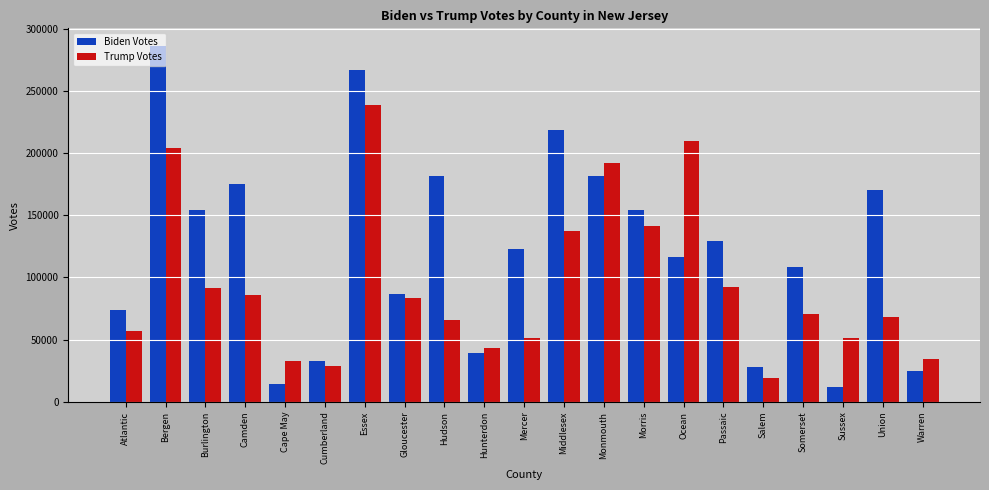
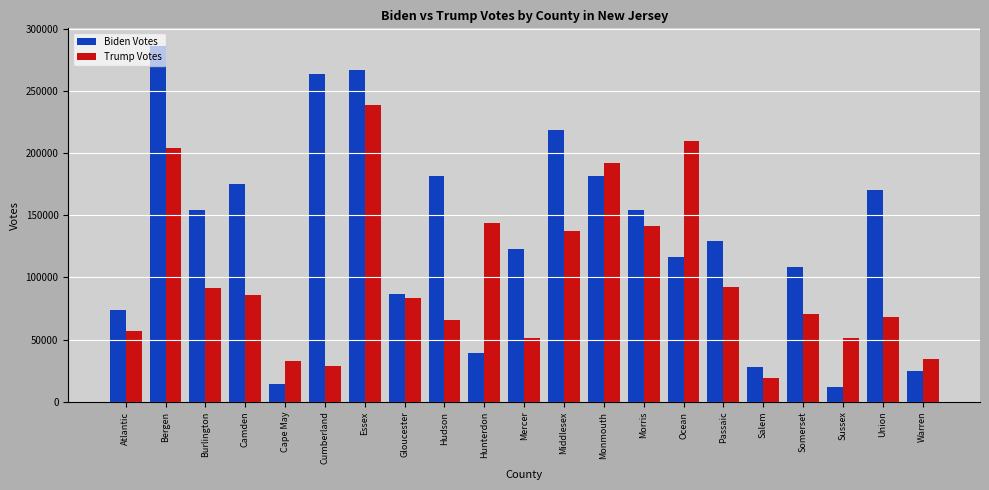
Biden Votes, Cumberland: 33000 -> 263000
Trump Votes, Hunterdon: 43000 -> 144000
